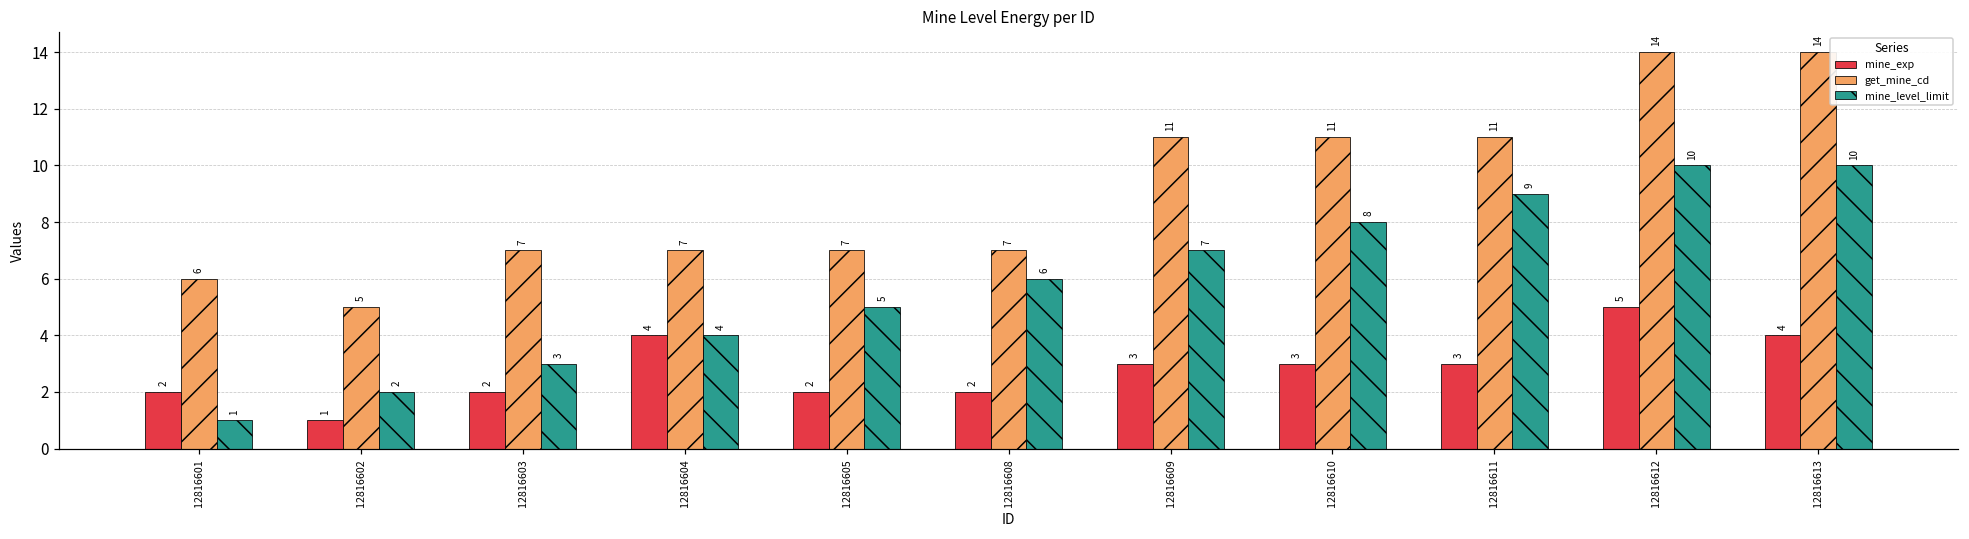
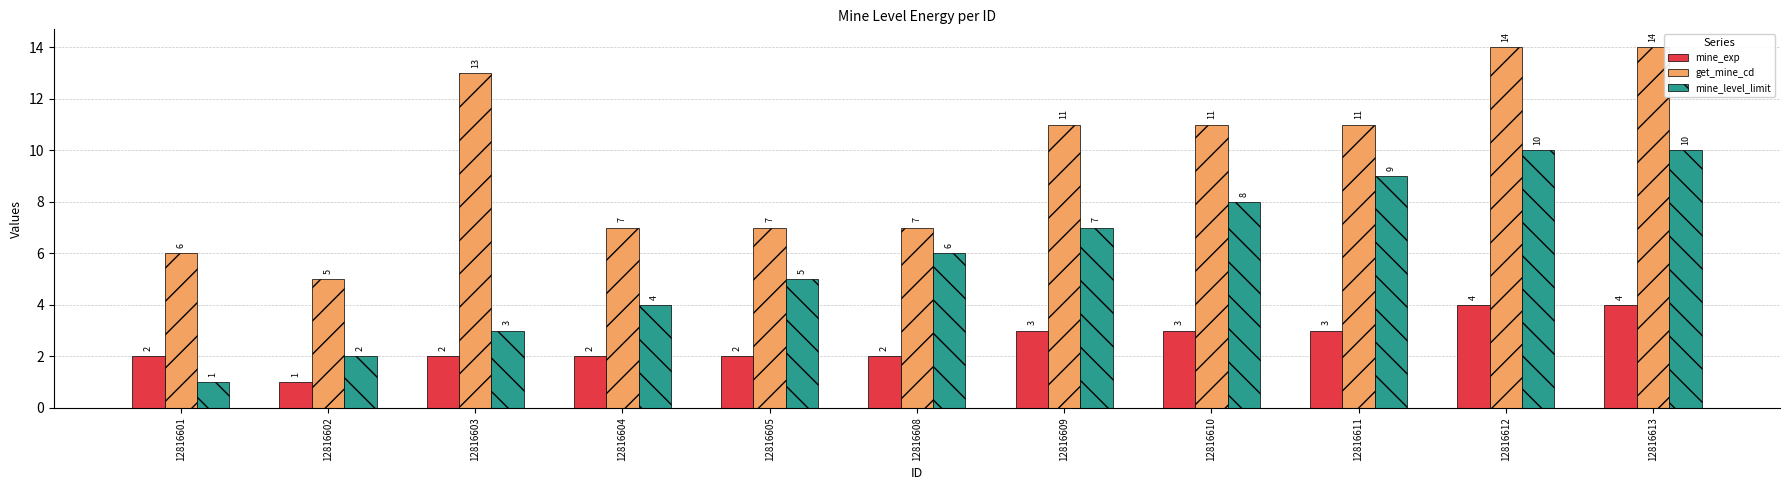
get_mine_cd, 12816603: 7 -> 13
mine_exp, 12816604: 4 -> 2
mine_exp, 12816612: 5 -> 4
